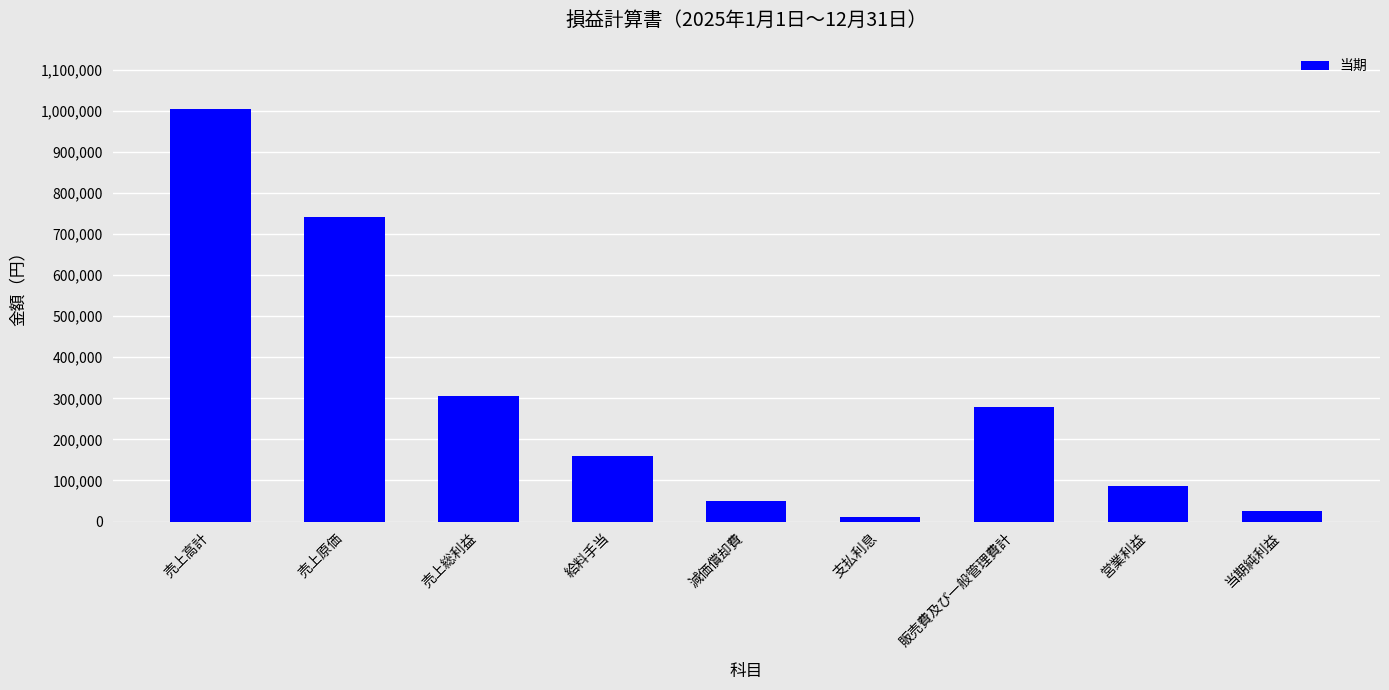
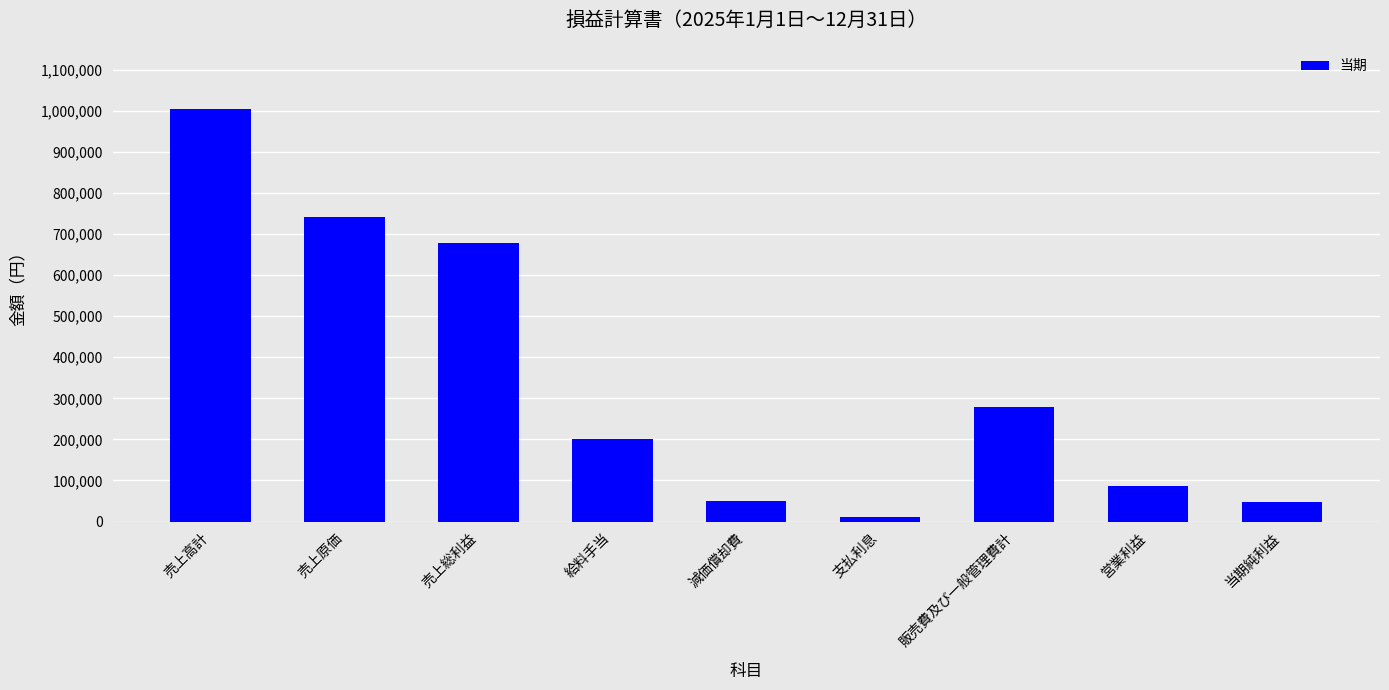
売上総利益: 310,000 -> 680,000
給料手当: 160,000 -> 200,000
当期純利益: 30,000 -> 50,000
